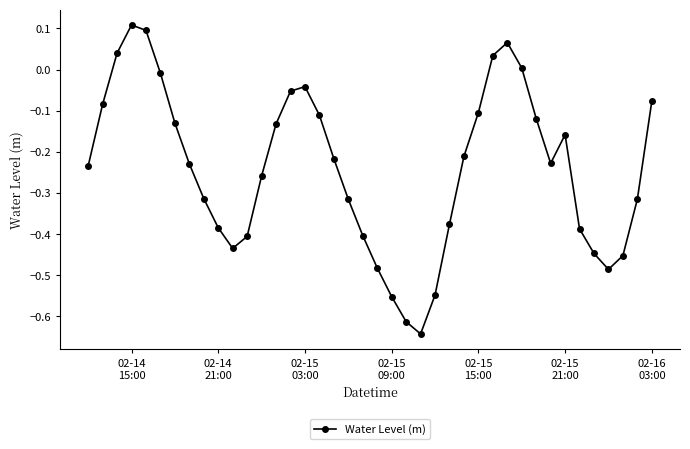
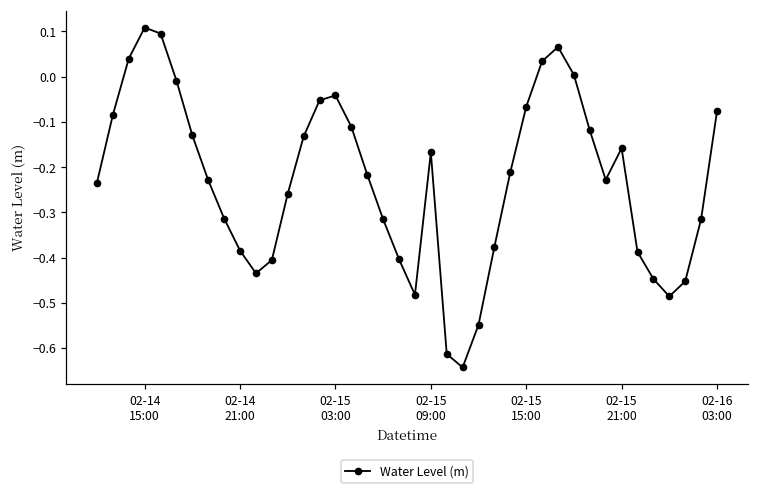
02-15 09:00: -0.55 -> -0.17
02-15 15:00: -0.10 -> -0.07
